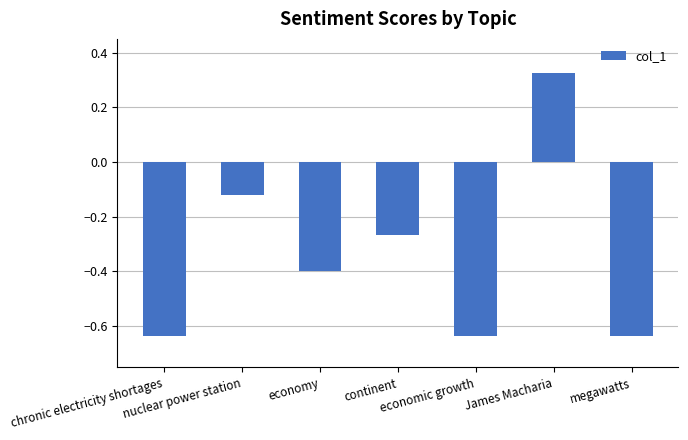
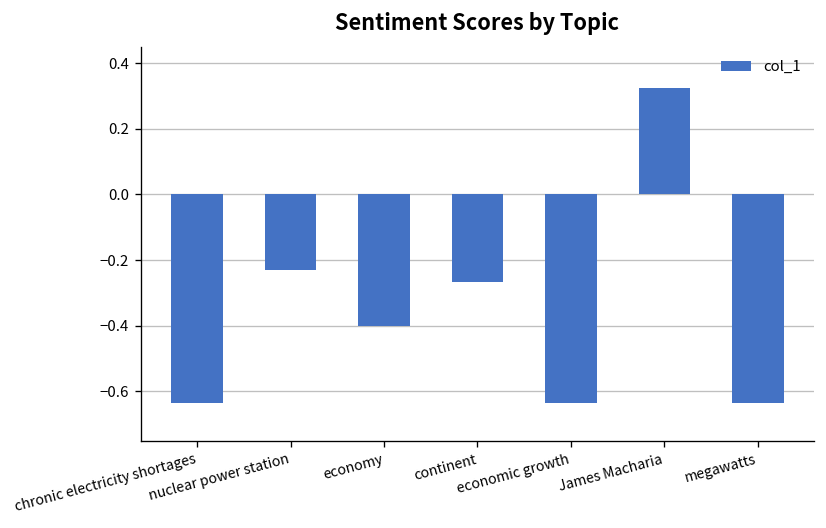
nuclear power station: -0.12 -> -0.23
